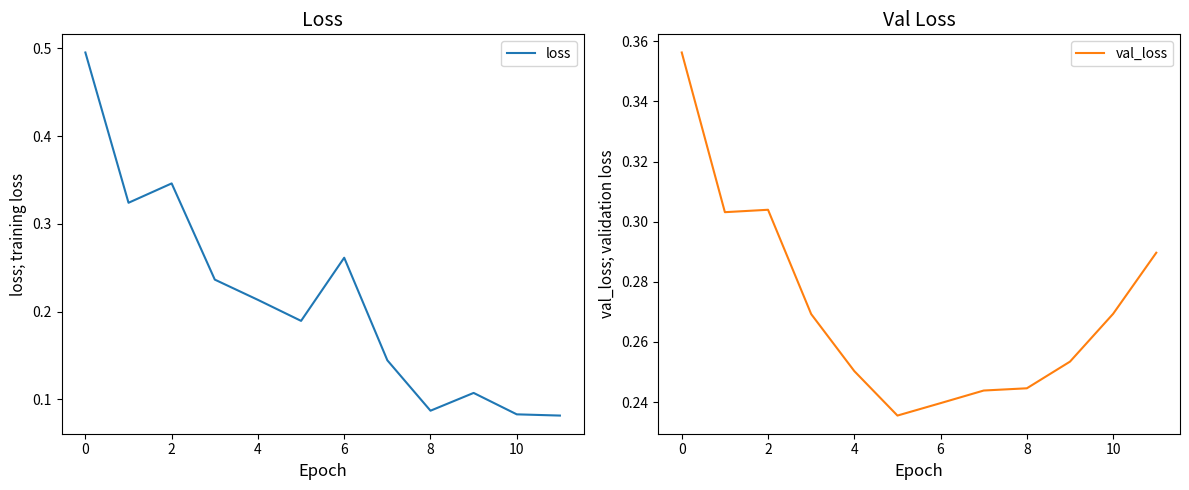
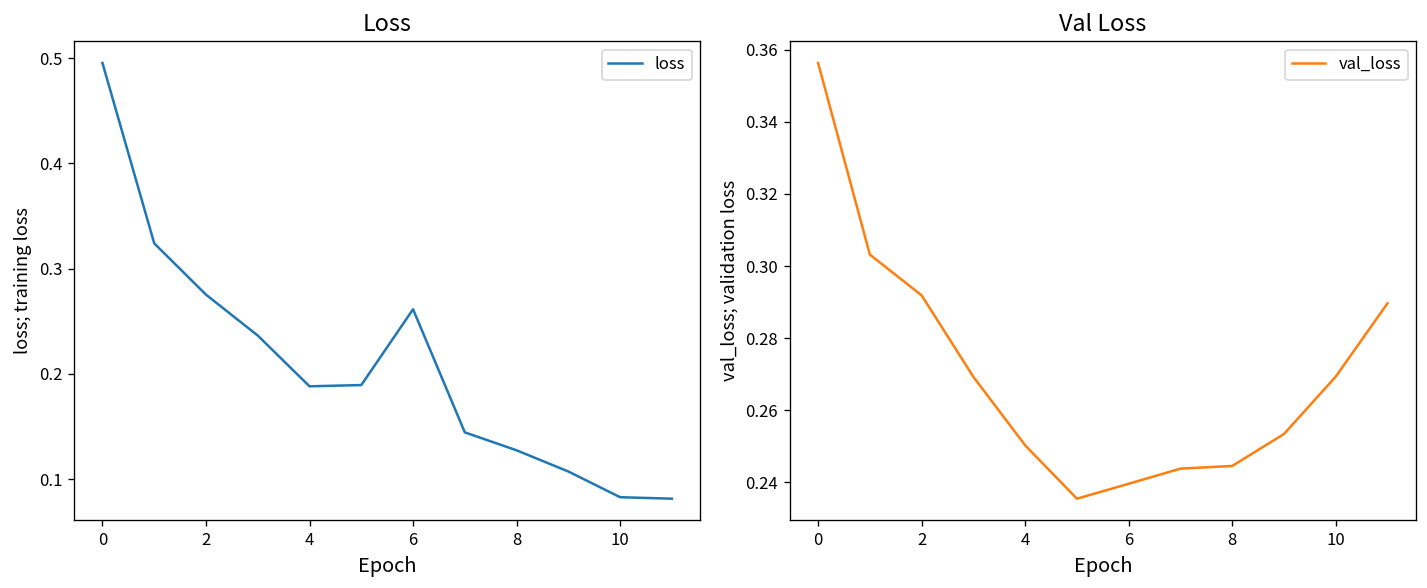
Loss, 2: 0.35 -> 0.28
Loss, 4: 0.21 -> 0.19
Loss, 8: 0.09 -> 0.13
Val Loss, 2: 0.304 -> 0.292
